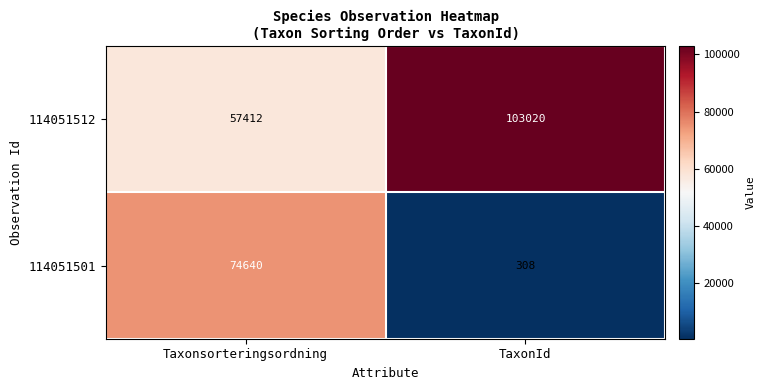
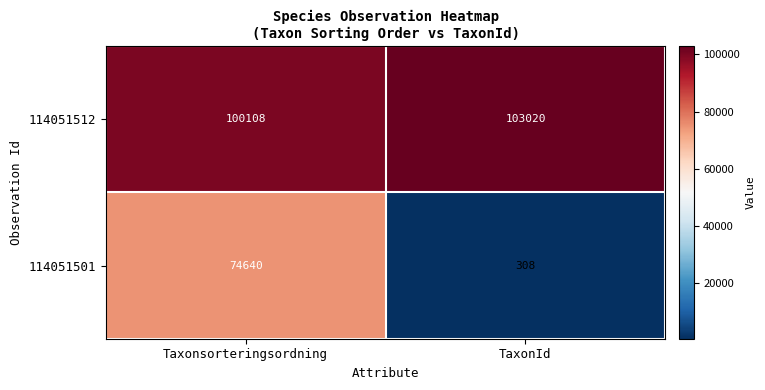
114051512, Taxonsorteringsordning: 57412 -> 100108
